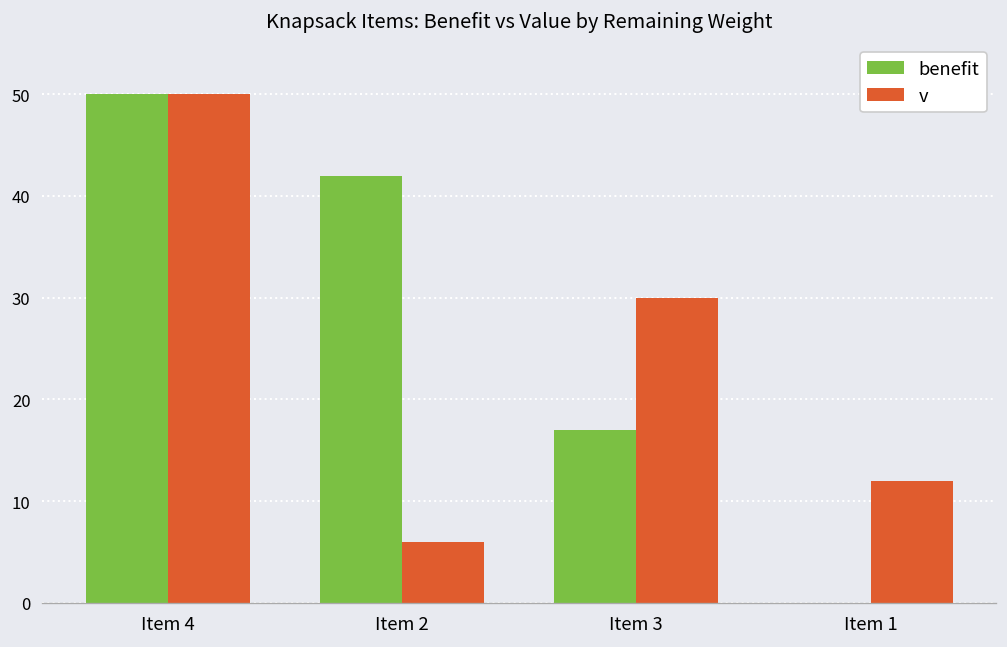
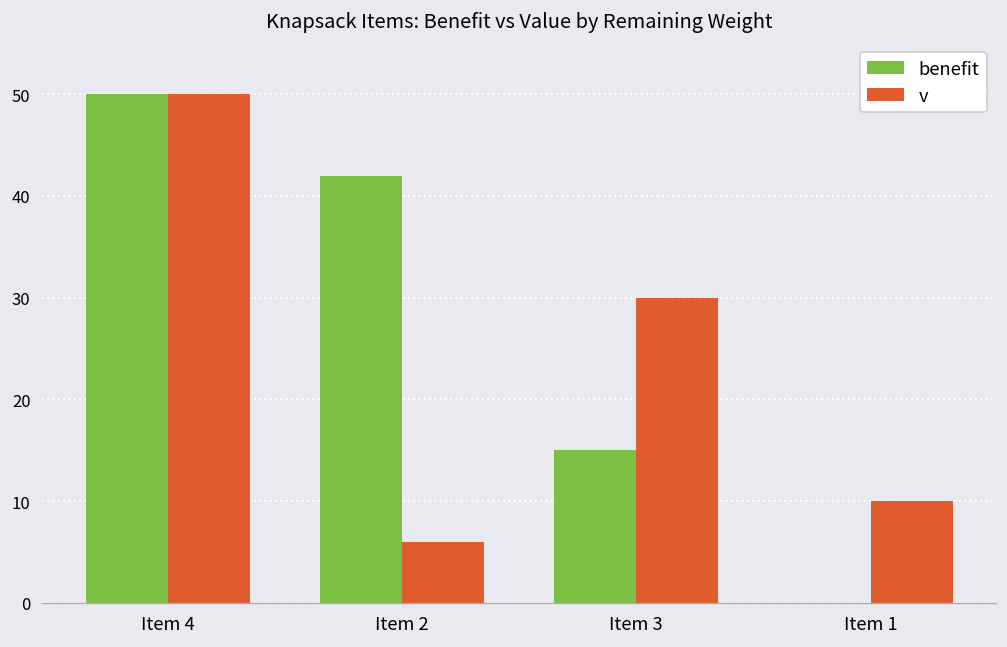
benefit, Item 3: 17 -> 15
v, Item 1: 12 -> 10
